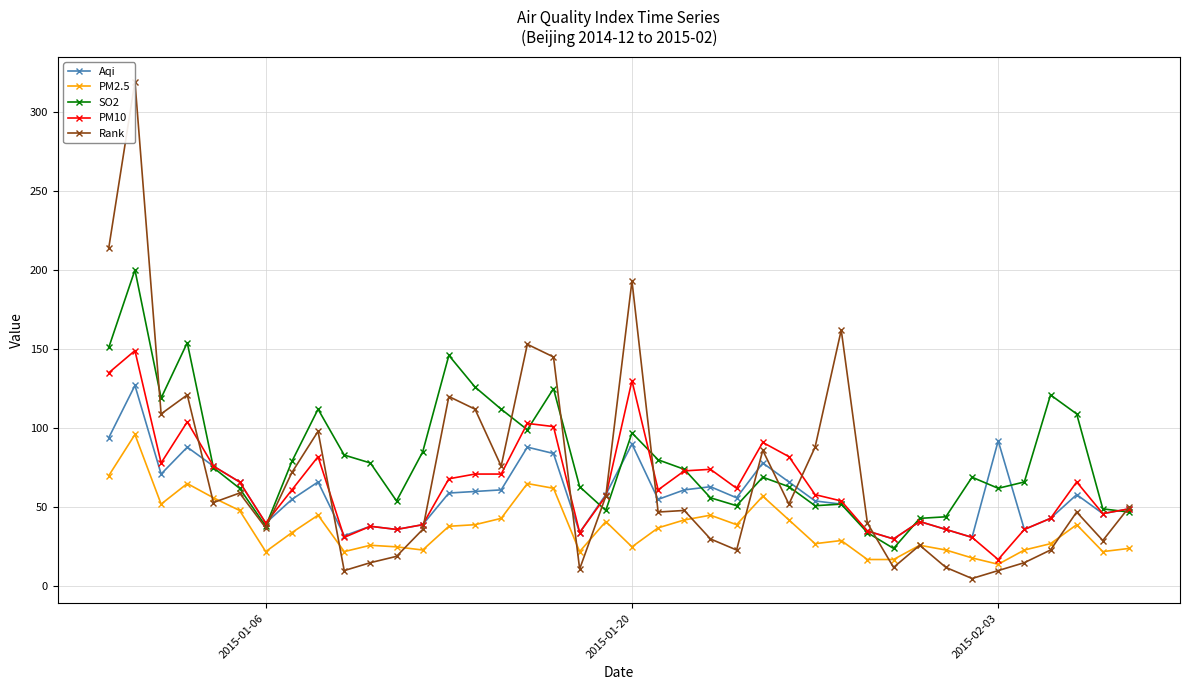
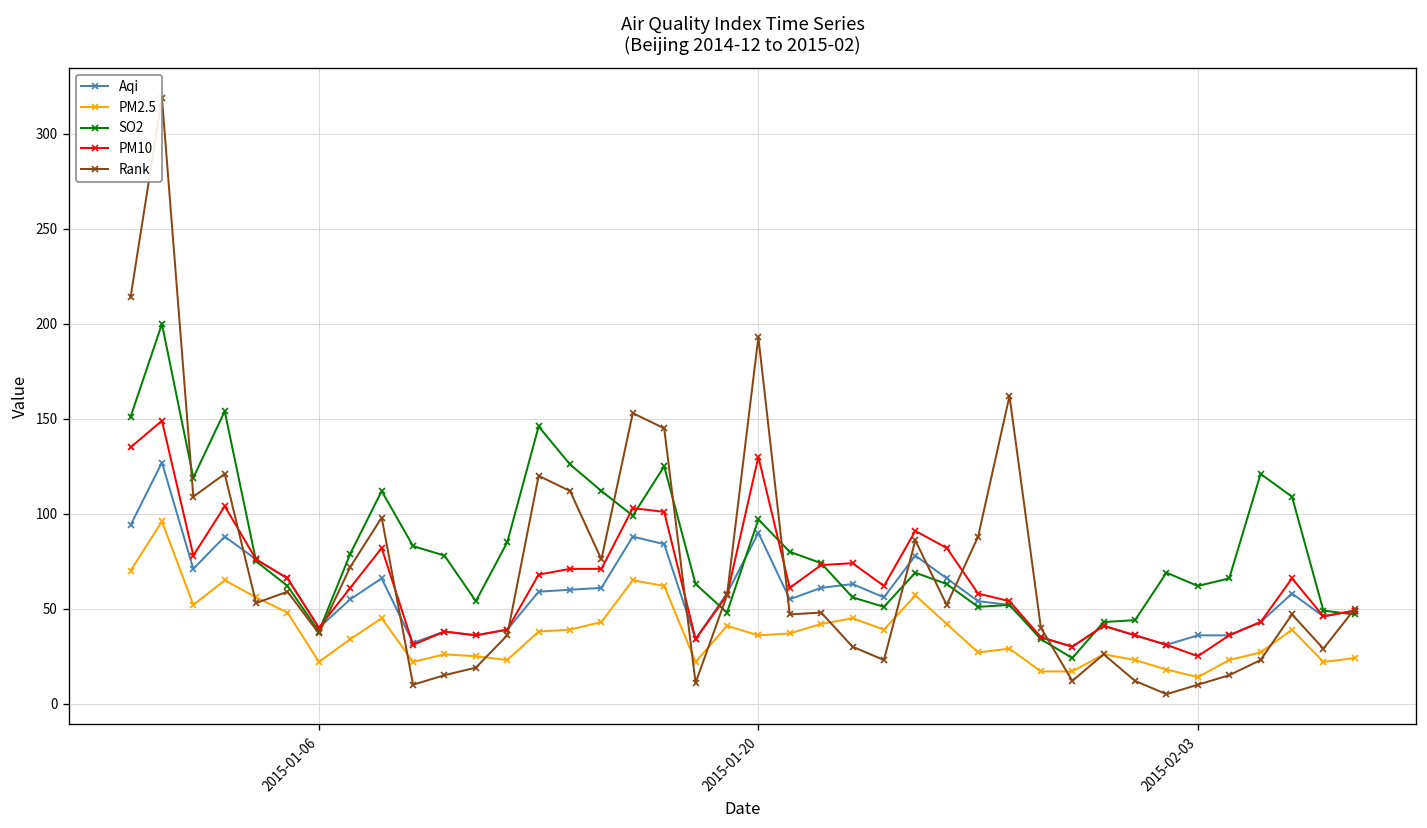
PM2.5, 2015-01-20: 25 -> 36
Aqi, 2015-02-03: 92 -> 36
PM10, 2015-02-03: 17 -> 25
